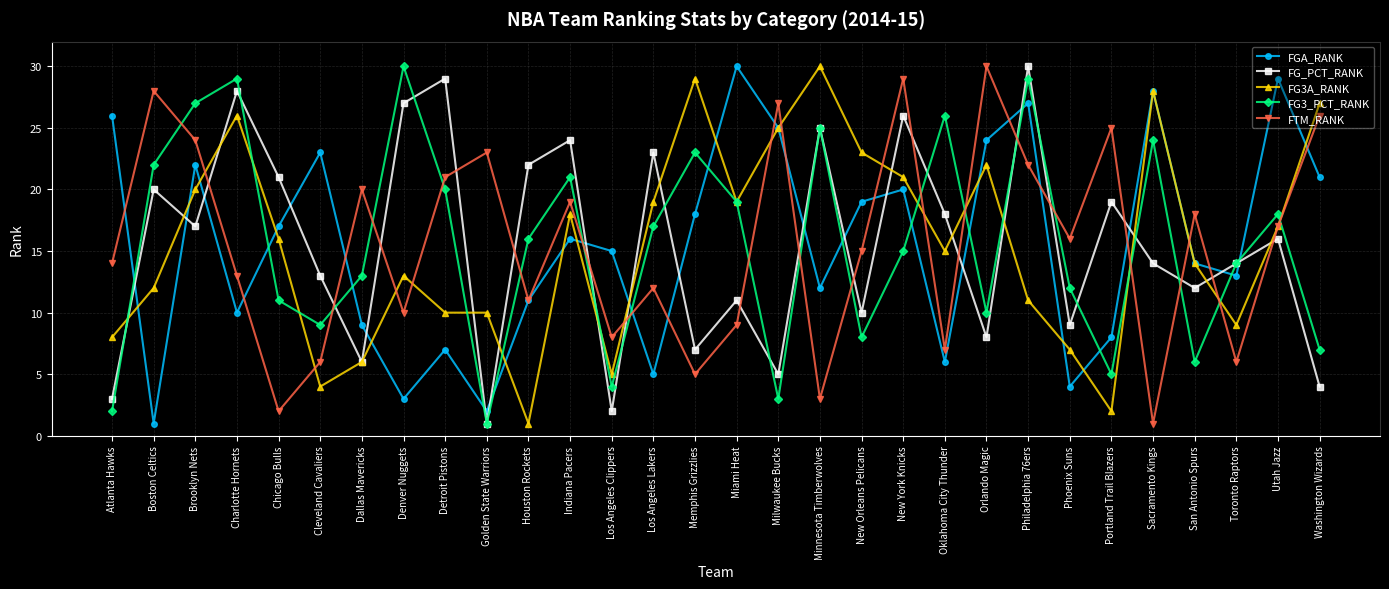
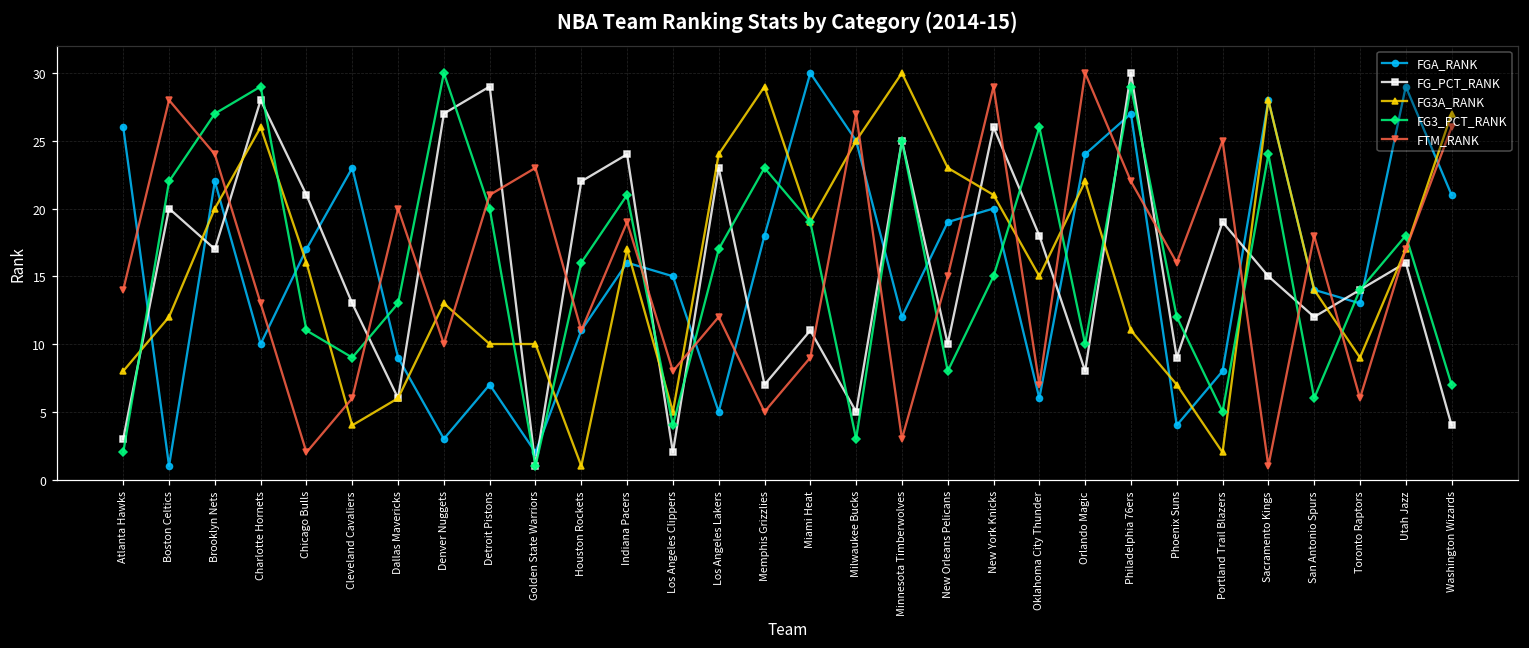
FG3A_RANK, Indiana Pacers: 18 -> 17
FG3A_RANK, Los Angeles Lakers: 19 -> 24
FG_PCT_RANK, Sacramento Kings: 14 -> 15
